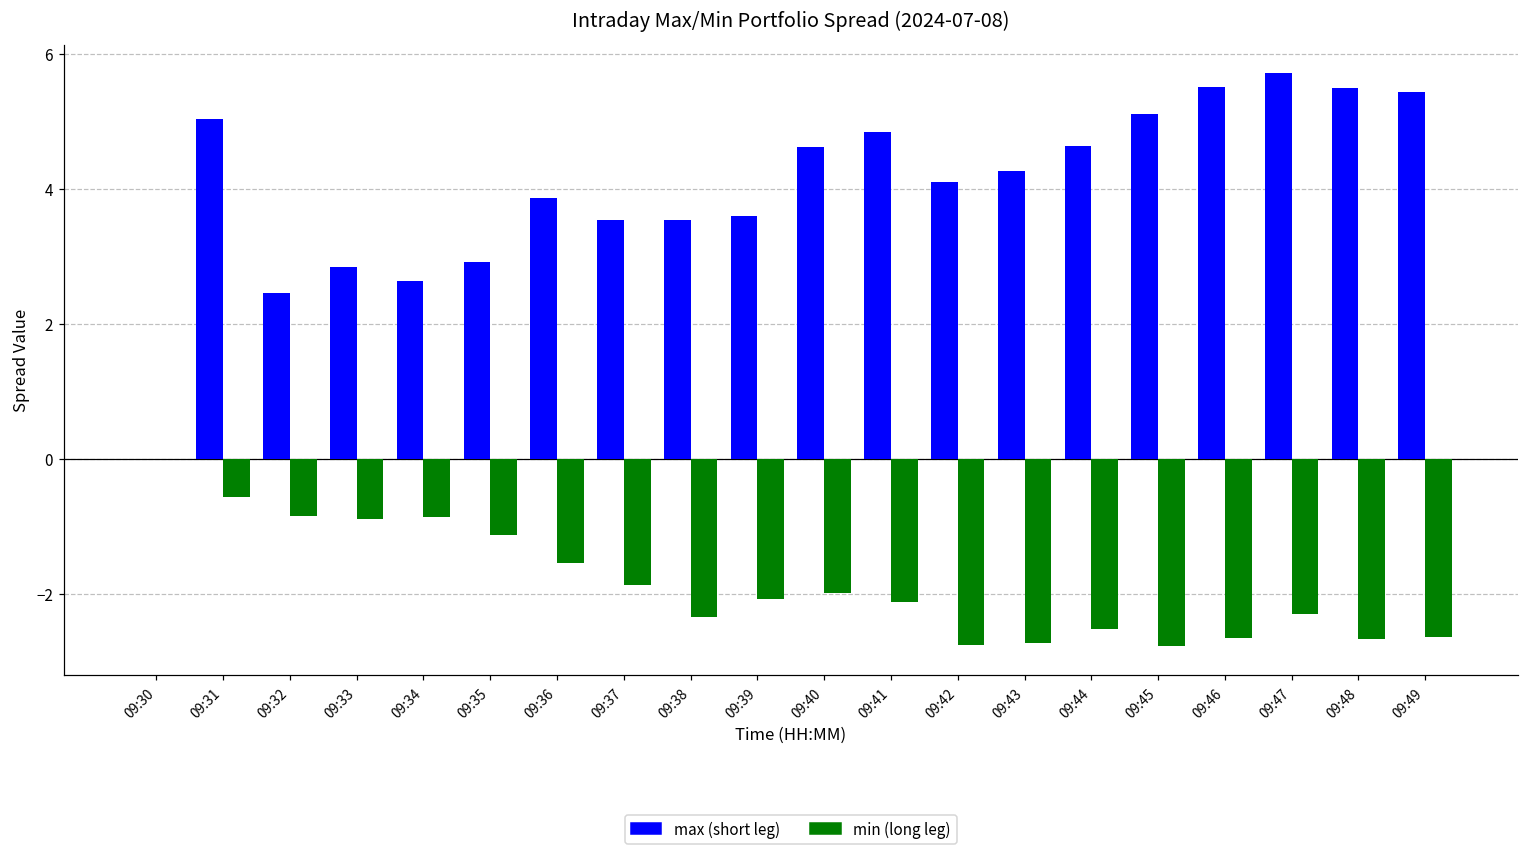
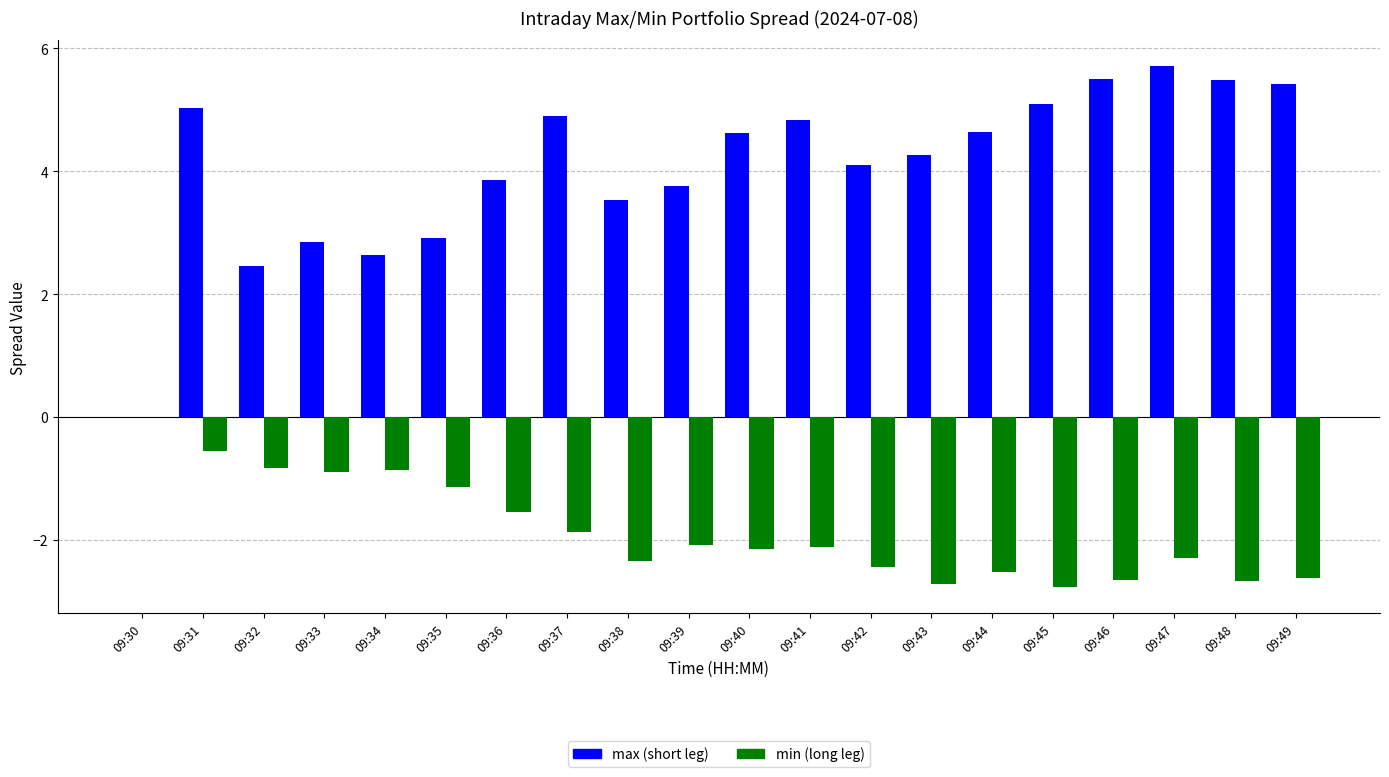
max (short leg), 09:37: 3.5 -> 4.9
max (short leg), 09:39: 3.6 -> 3.8
min (long leg), 09:40: -2.0 -> -2.2
min (long leg), 09:42: -2.8 -> -2.4
